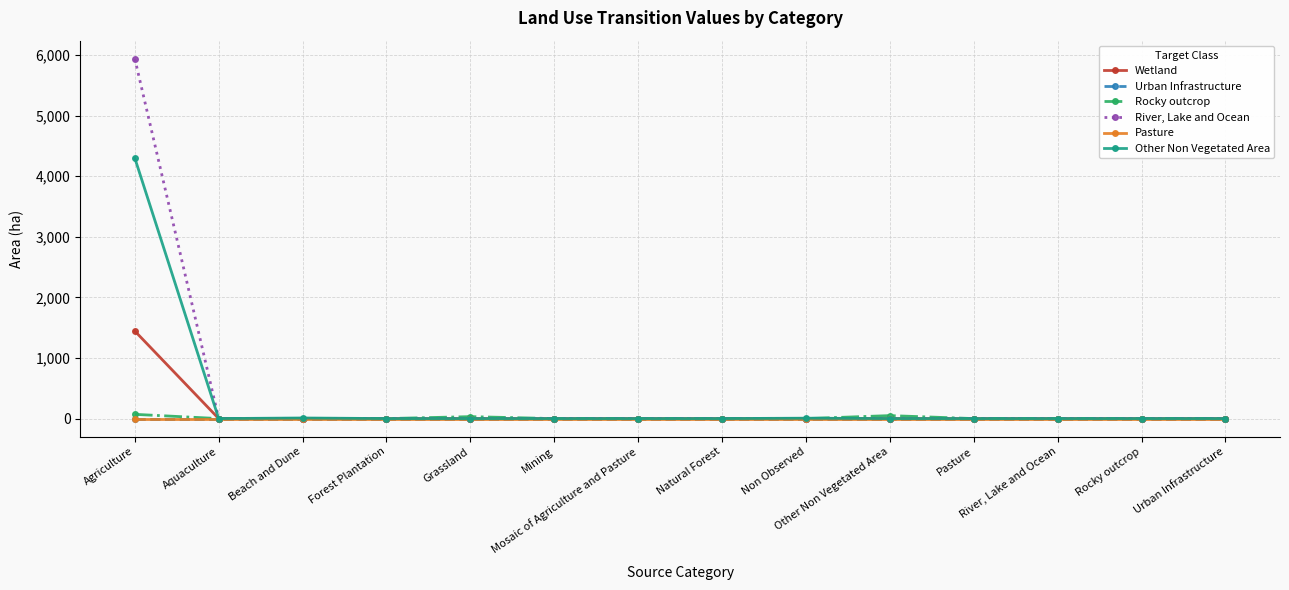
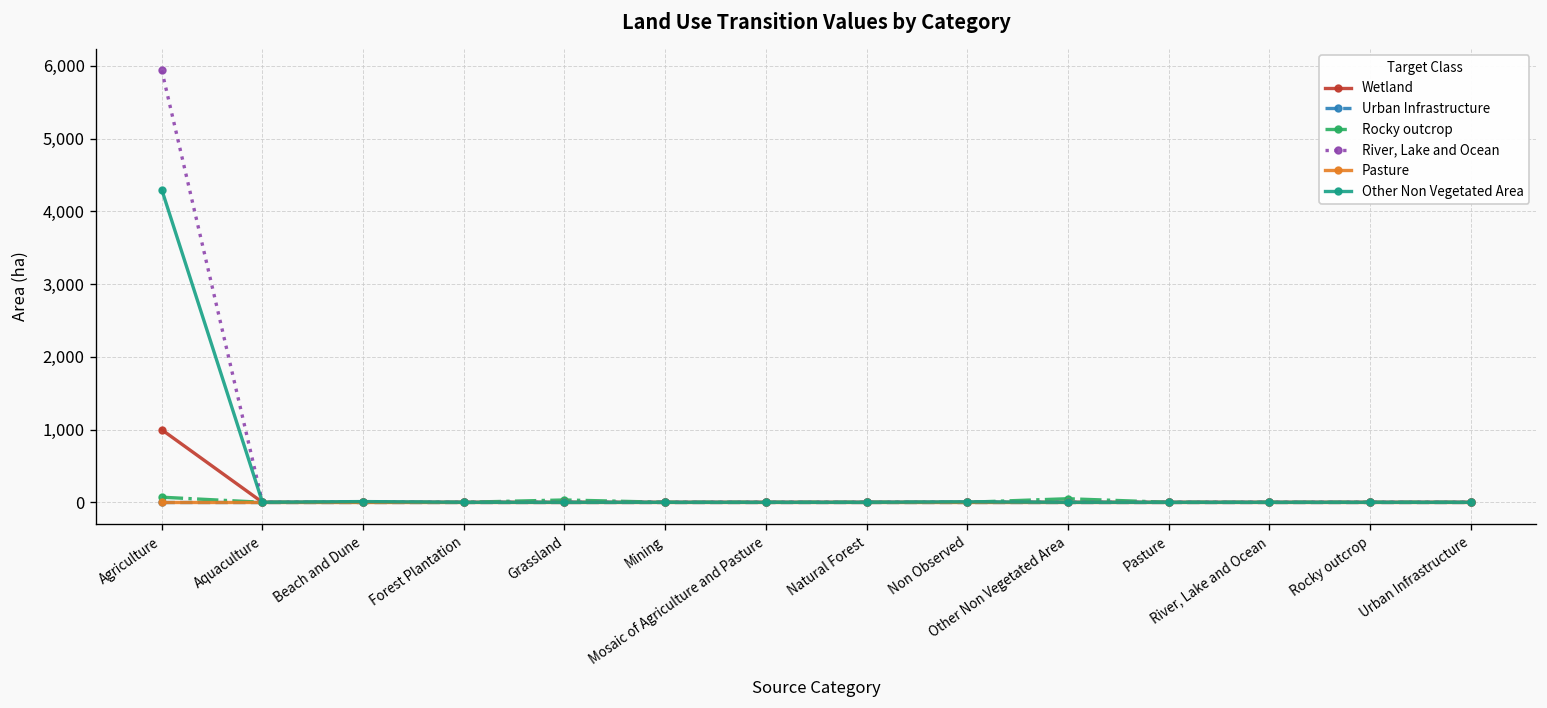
Wetland, Agriculture: 1,400 -> 1,000
